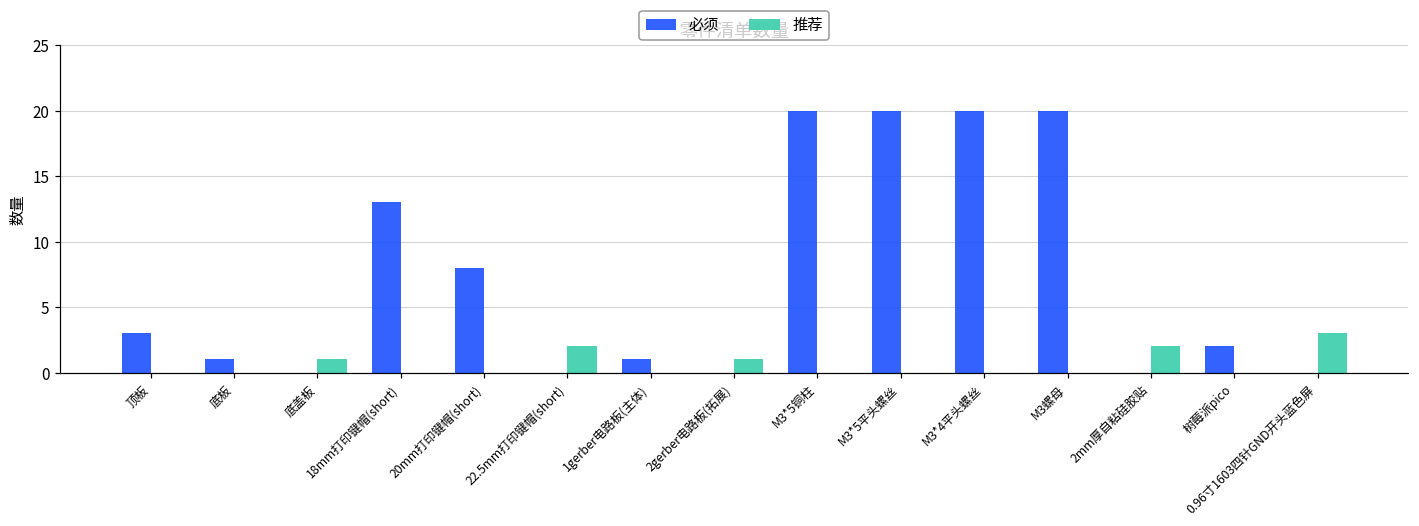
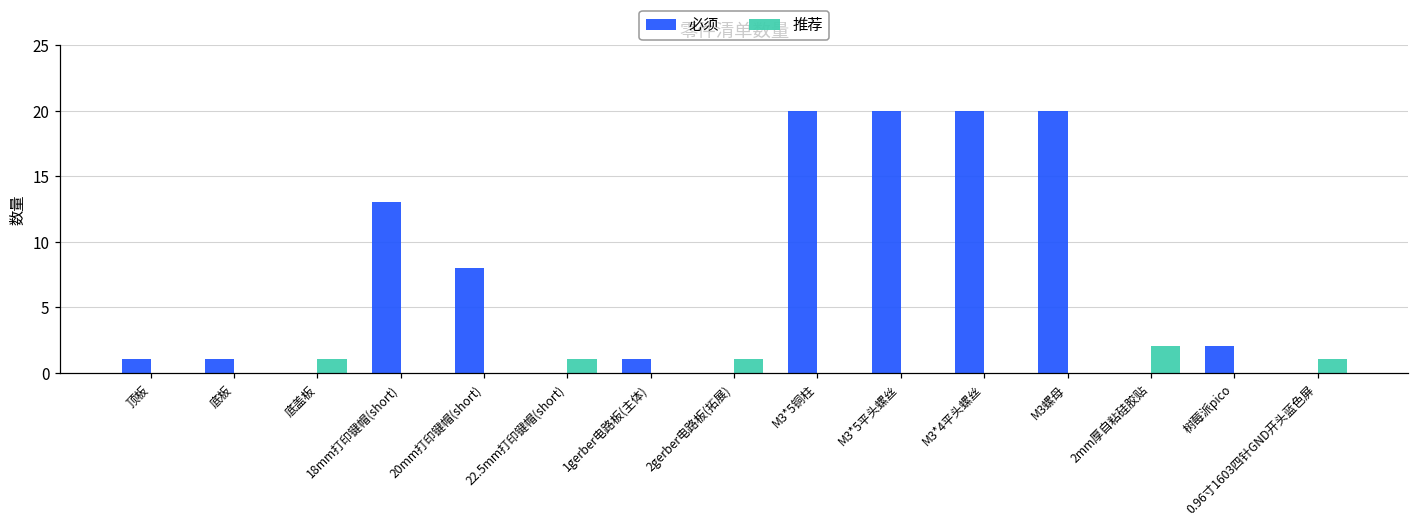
必须, 顶板: 3 -> 1
推荐, 22.5mm打印键帽(short): 2 -> 1
推荐, 0.96寸1603四针GND开头蓝色屏: 3 -> 1
